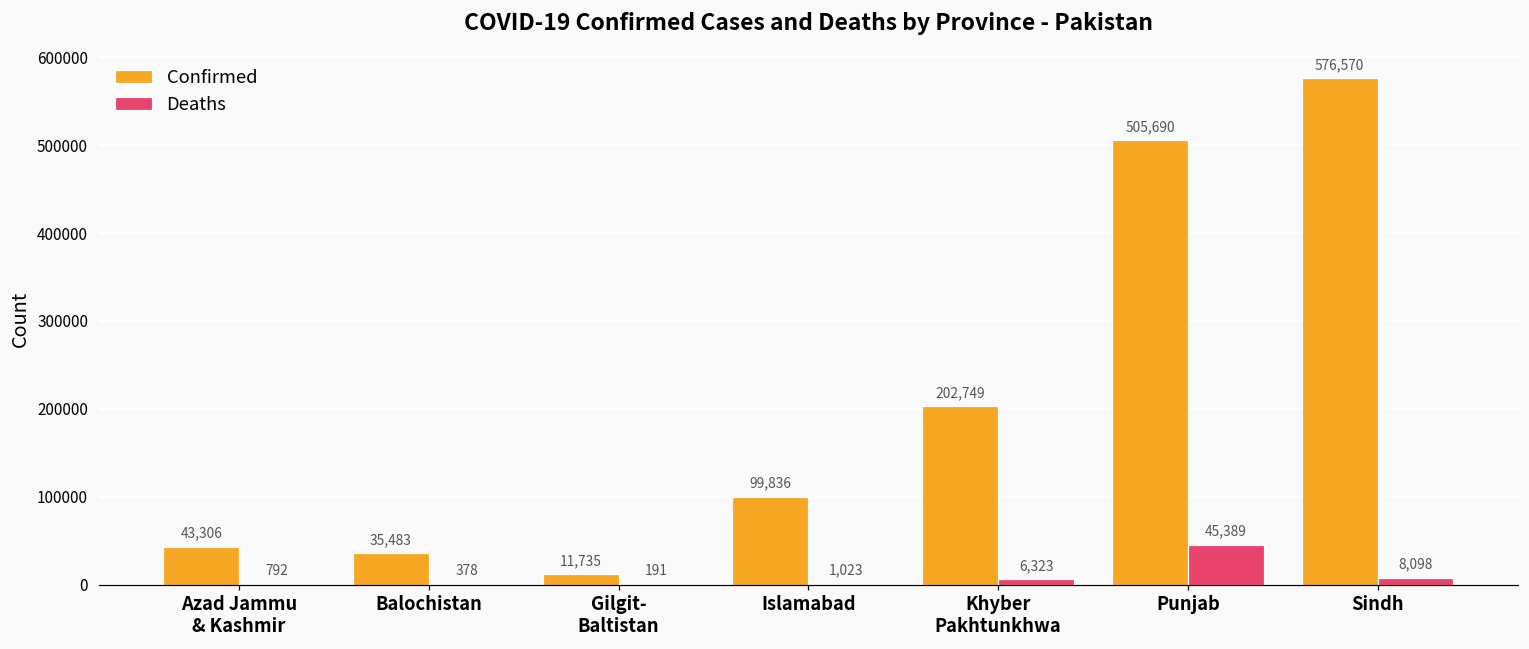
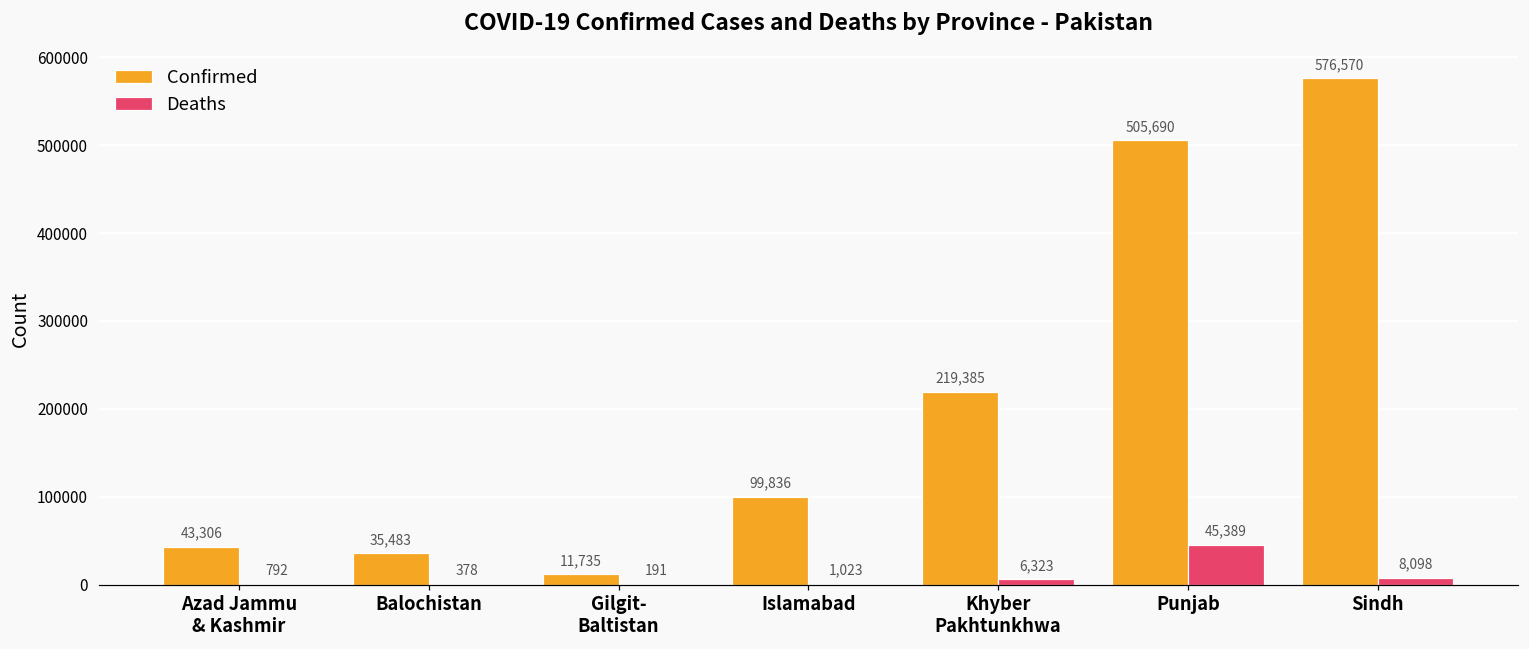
Confirmed, Khyber Pakhtunkhwa: 202,749 -> 219,385
